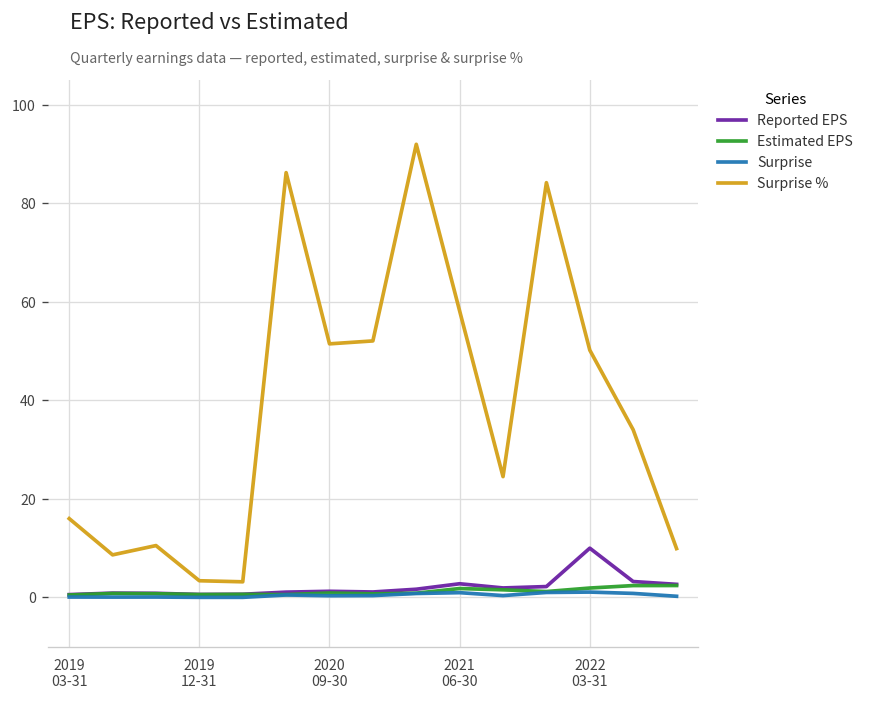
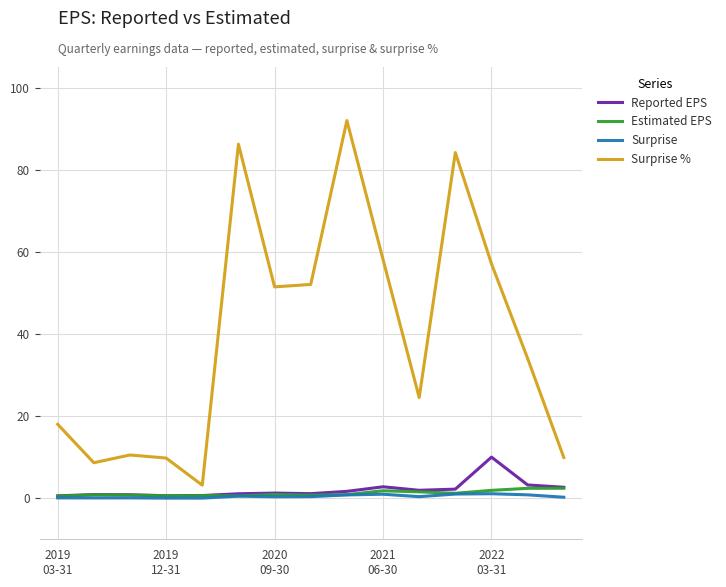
Surprise %, 2019 03-31: 16 -> 18
Surprise %, 2019 12-31: 3 -> 10
Surprise %, 2022 03-31: 50 -> 57
